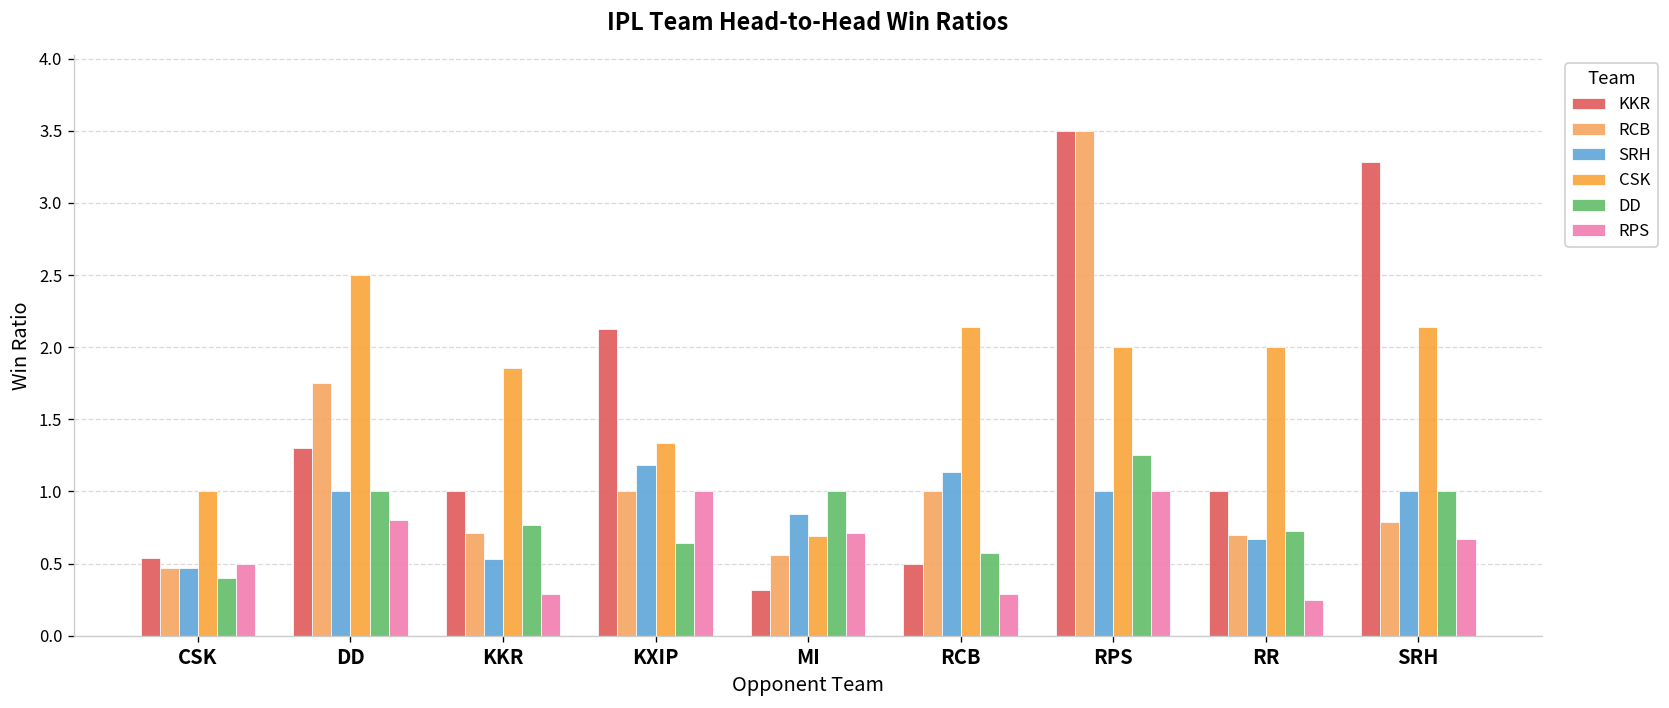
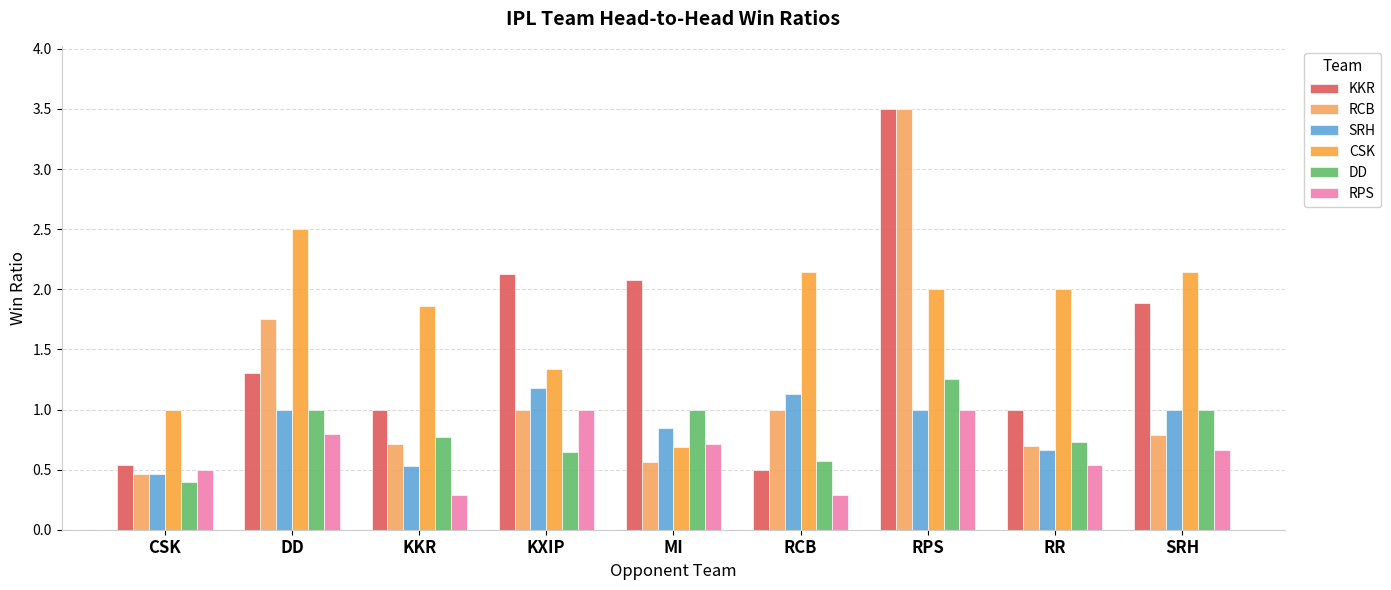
KKR, MI: 0.32 -> 2.07
RPS, RR: 0.25 -> 0.54
KKR, SRH: 3.29 -> 1.89
